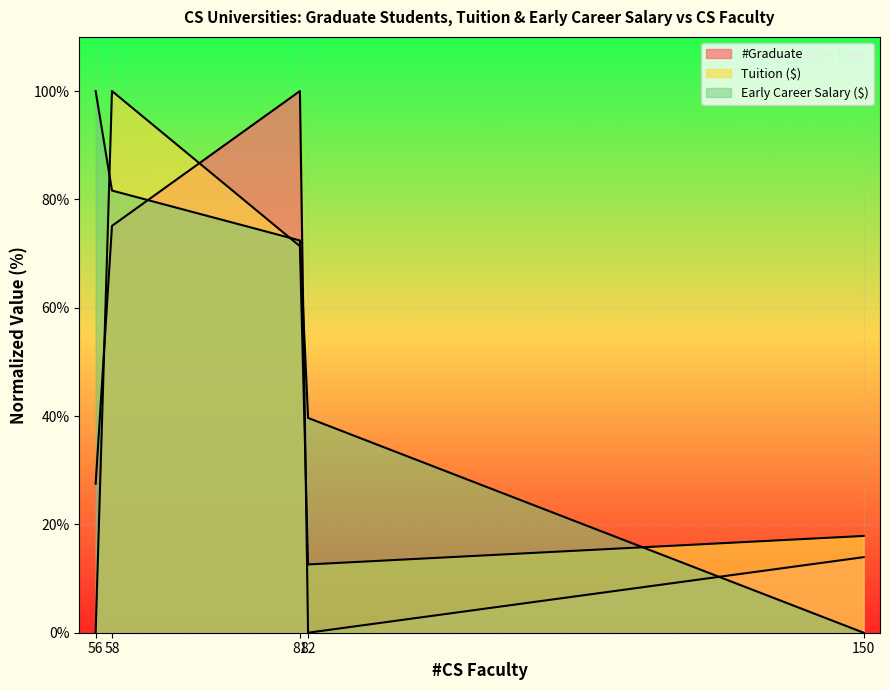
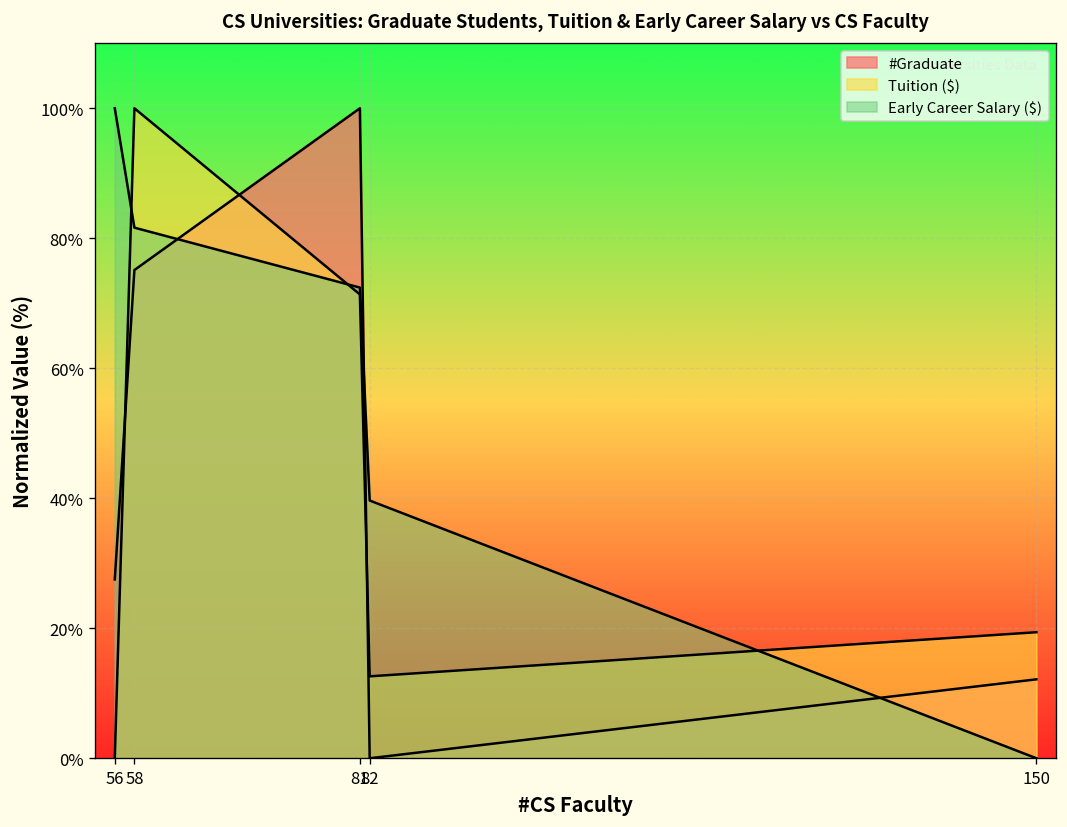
#Graduate, 150: 14% -> 12%
Tuition ($), 150: 18% -> 19%
